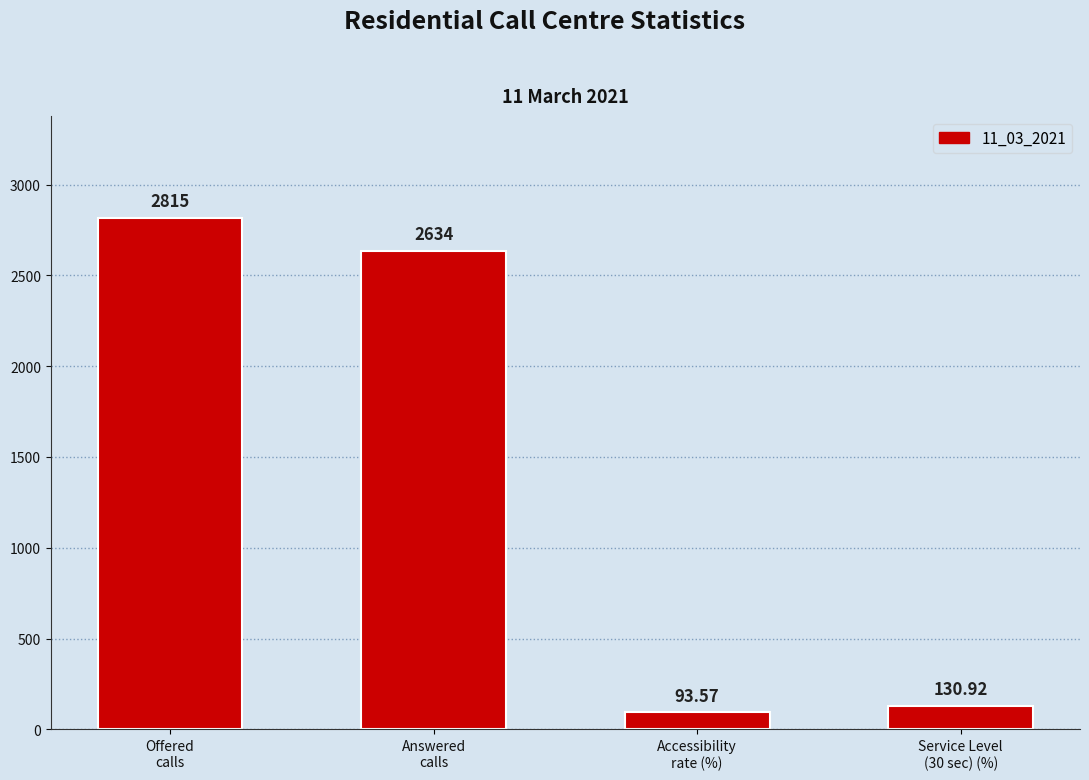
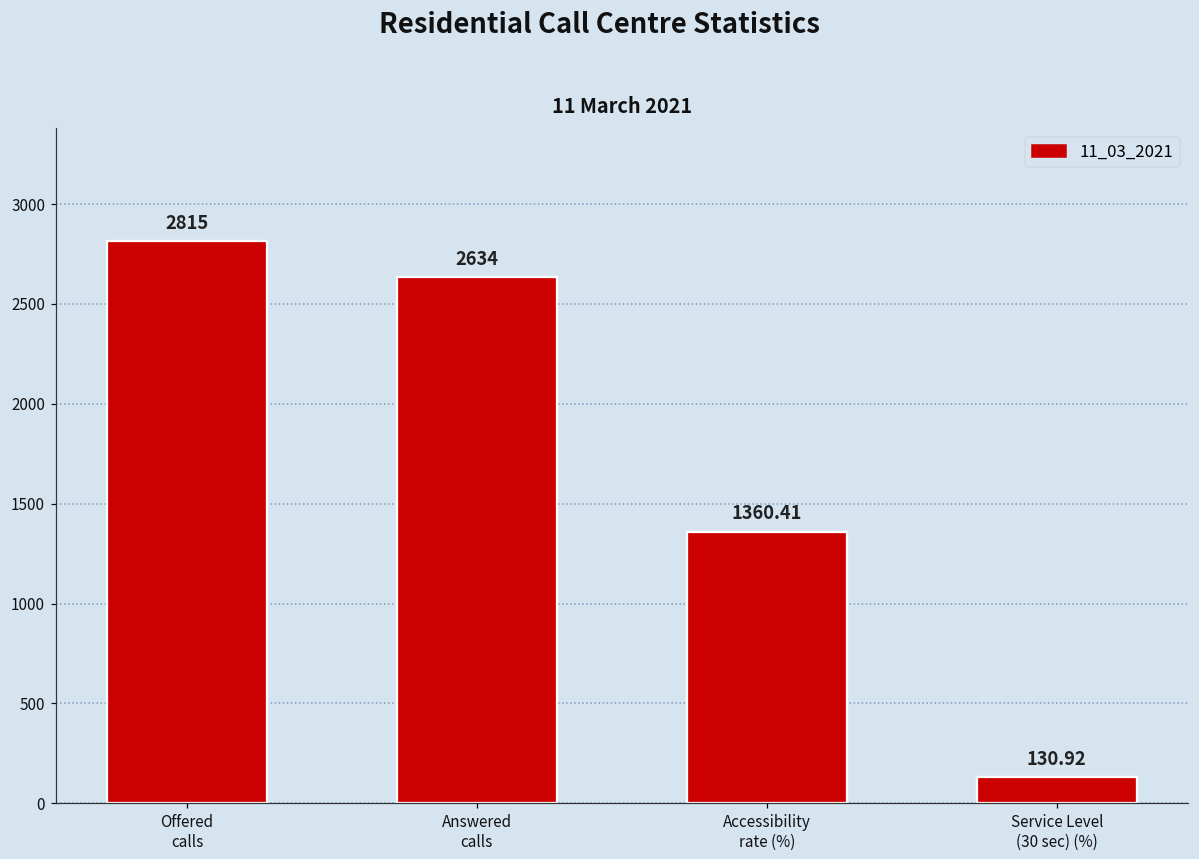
Accessibility rate (%): 93.57 -> 1360.41
